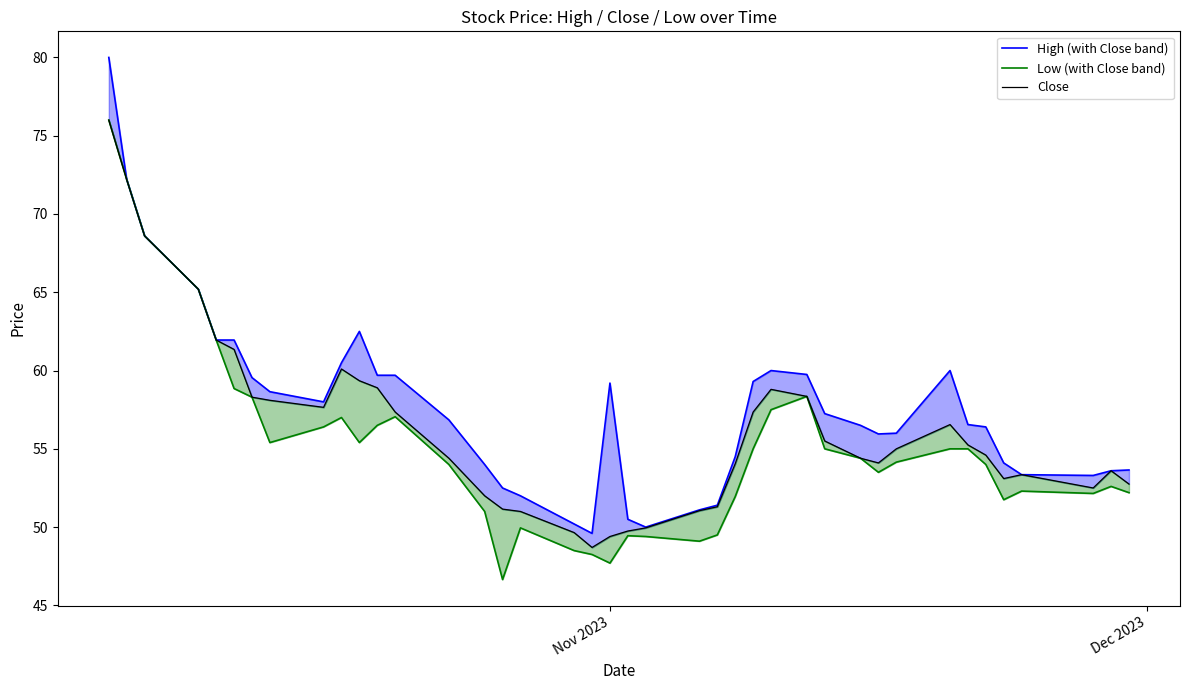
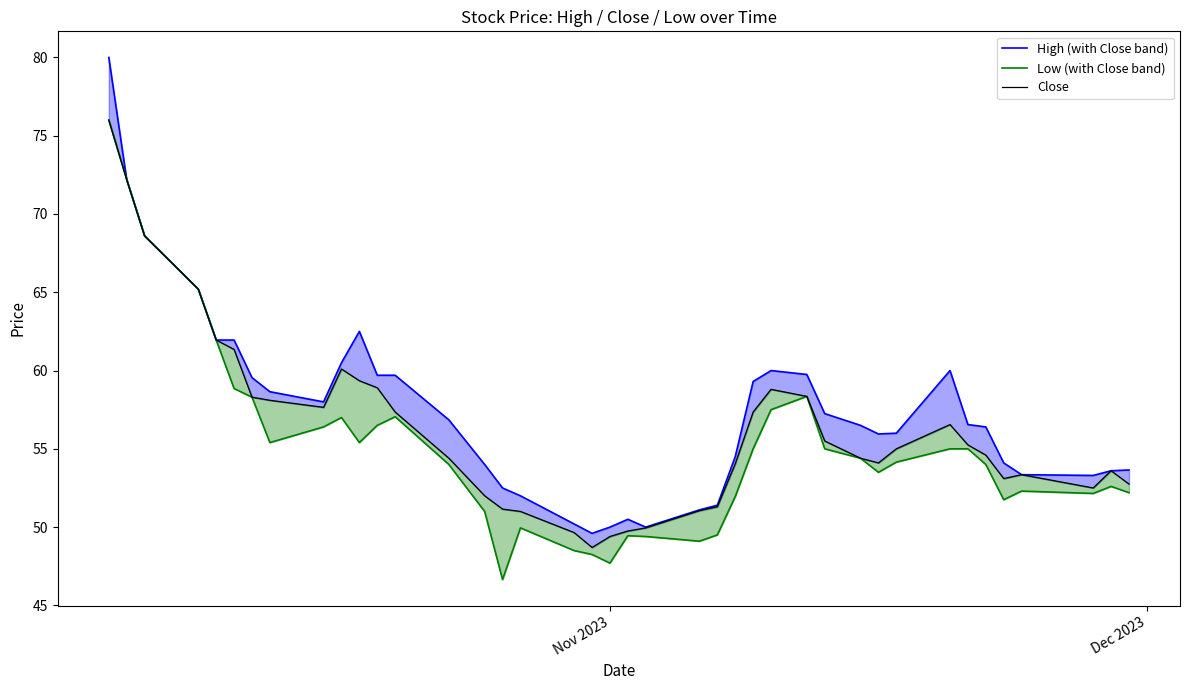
High (with Close band), Nov 2023: 59.2 -> 50.0
